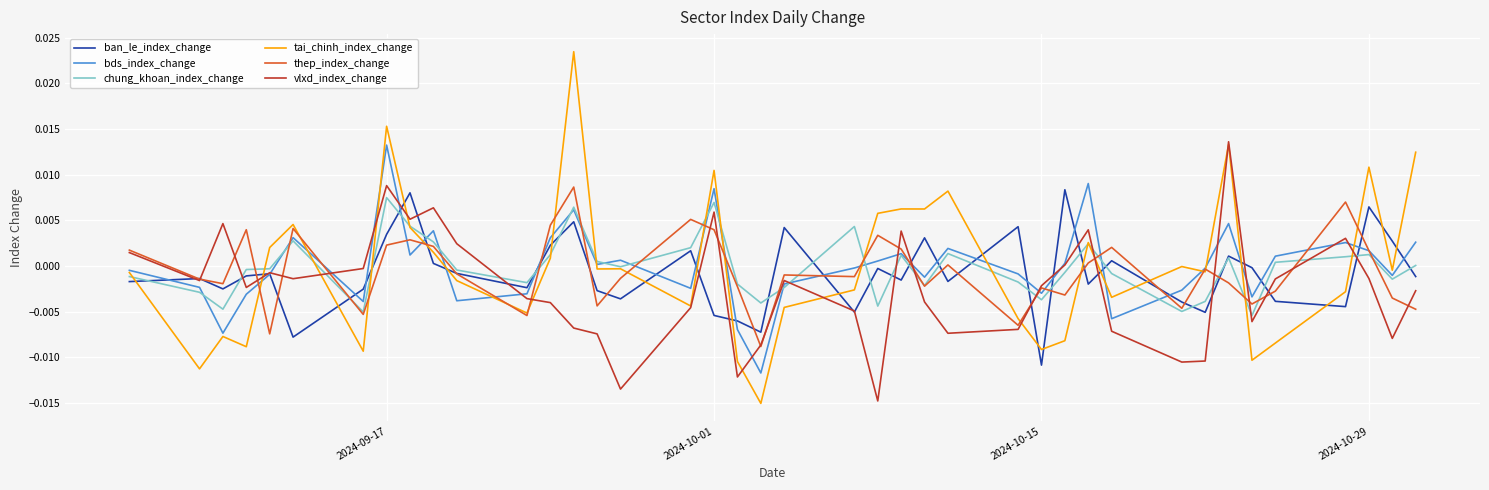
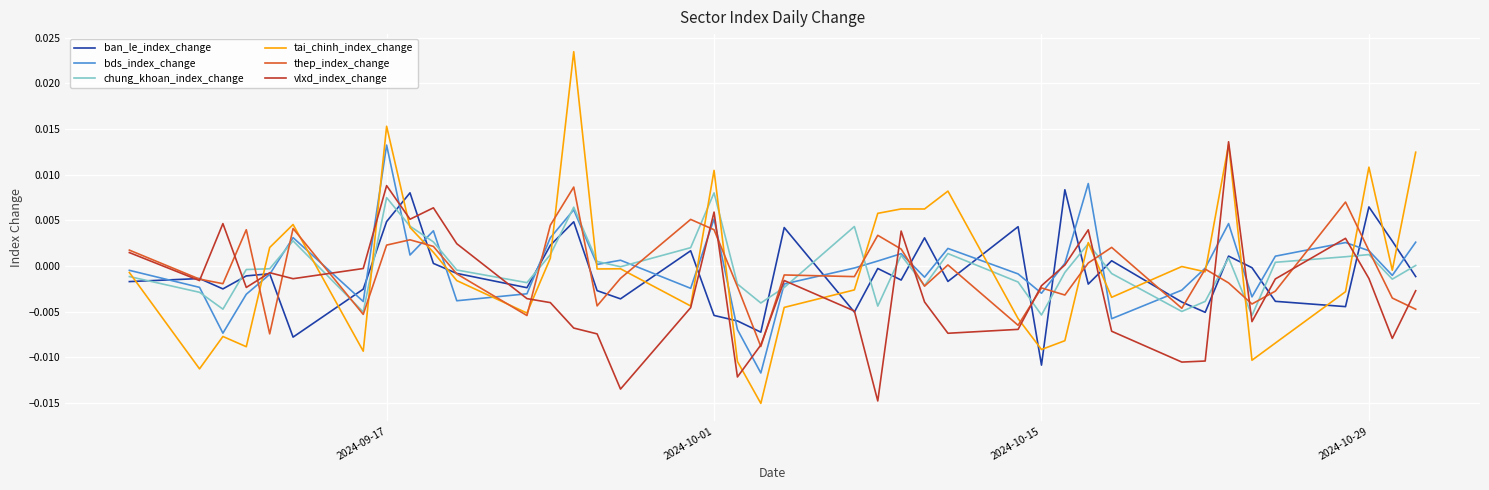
ban_le_index_change, 2024-09-17: 0.003 -> 0.005
bds_index_change, 2024-10-01: 0.008 -> 0.005
chung_khoan_index_change, 2024-10-01: 0.007 -> 0.008
chung_khoan_index_change, 2024-10-15: -0.004 -> -0.005
